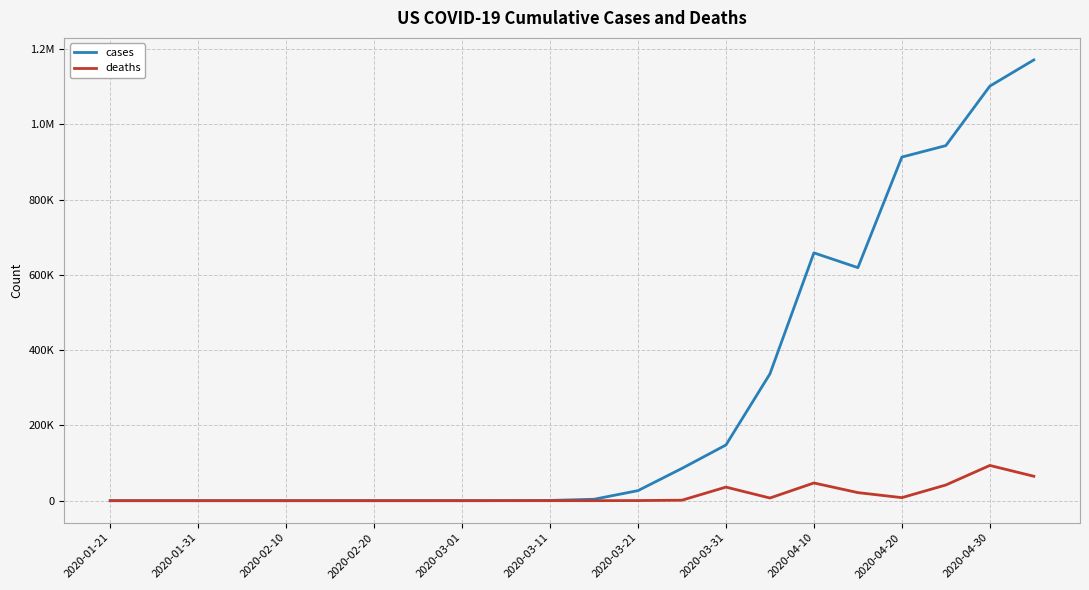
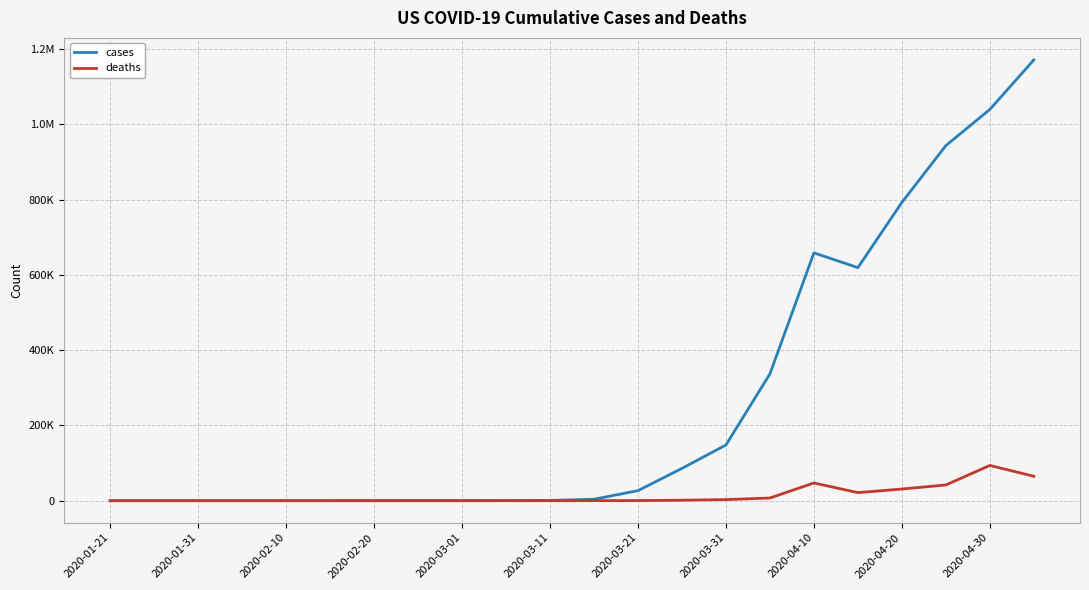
deaths, 2020-03-31: 40000 -> 0
cases, 2020-04-20: 910000 -> 790000
deaths, 2020-04-20: 10000 -> 30000
cases, 2020-04-30: 1100000 -> 1040000
